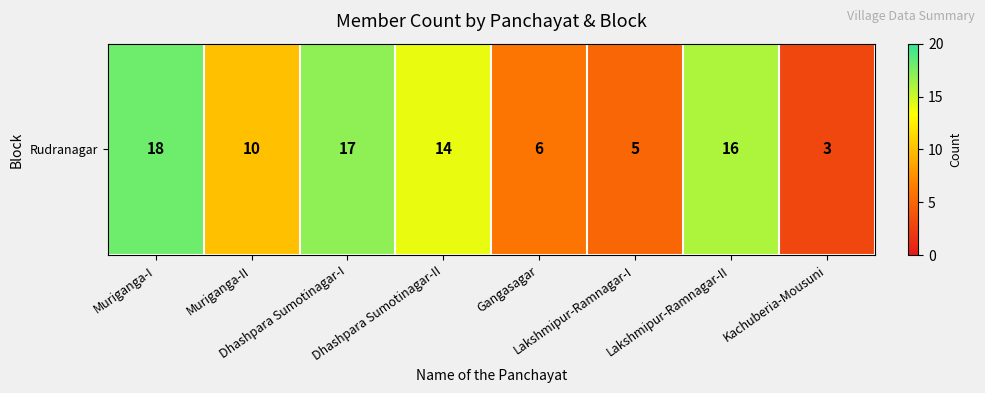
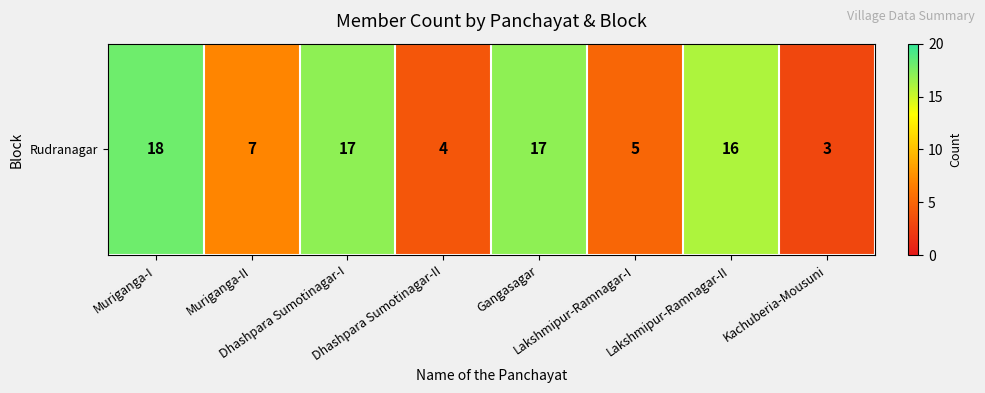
Rudranagar, Muriganga-II: 10 -> 7
Rudranagar, Dhashpara Sumotinagar-II: 14 -> 4
Rudranagar, Gangasagar: 6 -> 17
